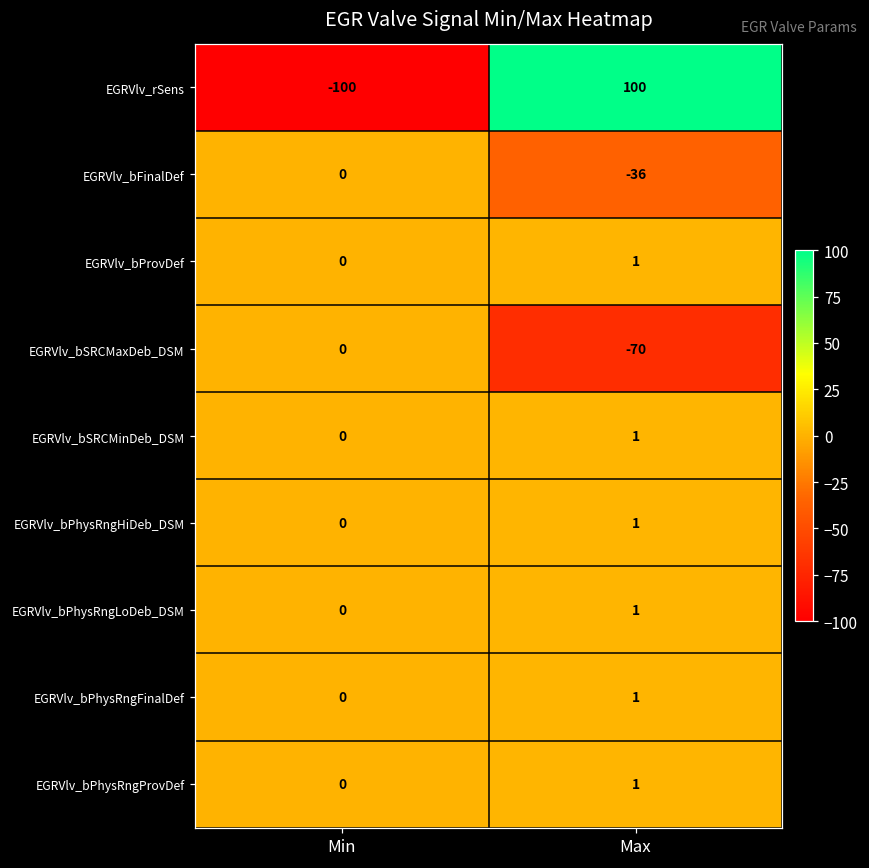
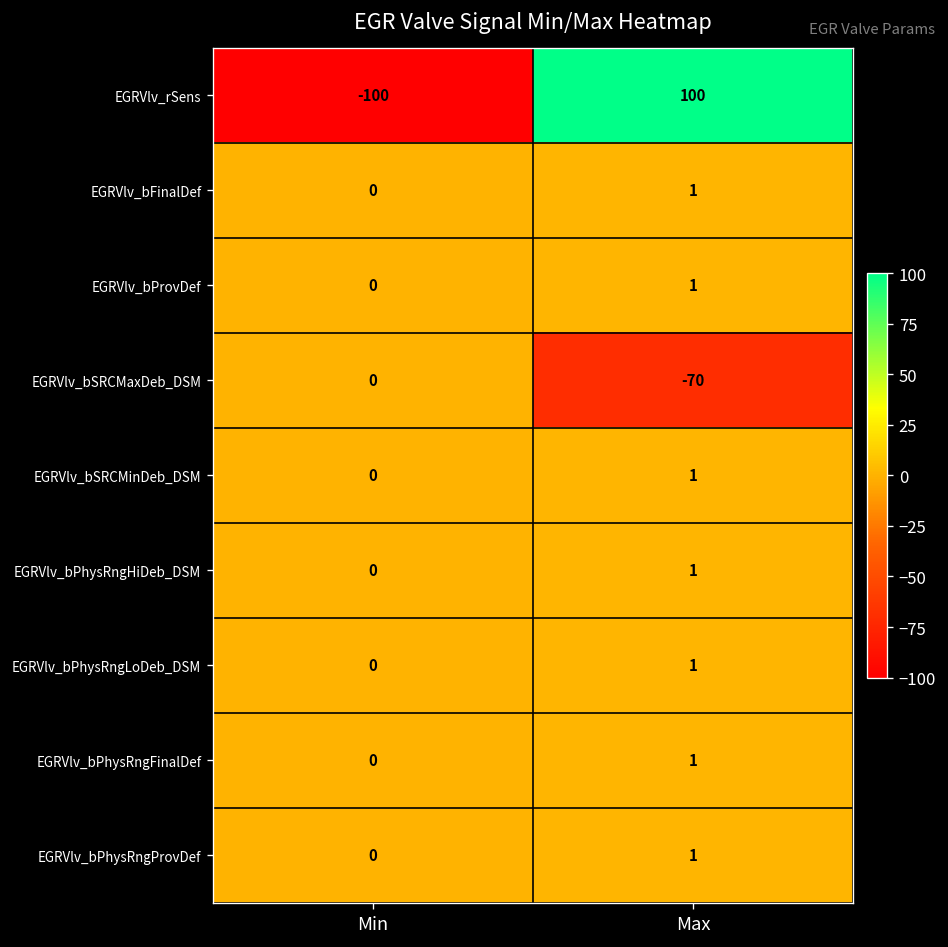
EGRVlv_bFinalDef, Max: -36 -> 1
